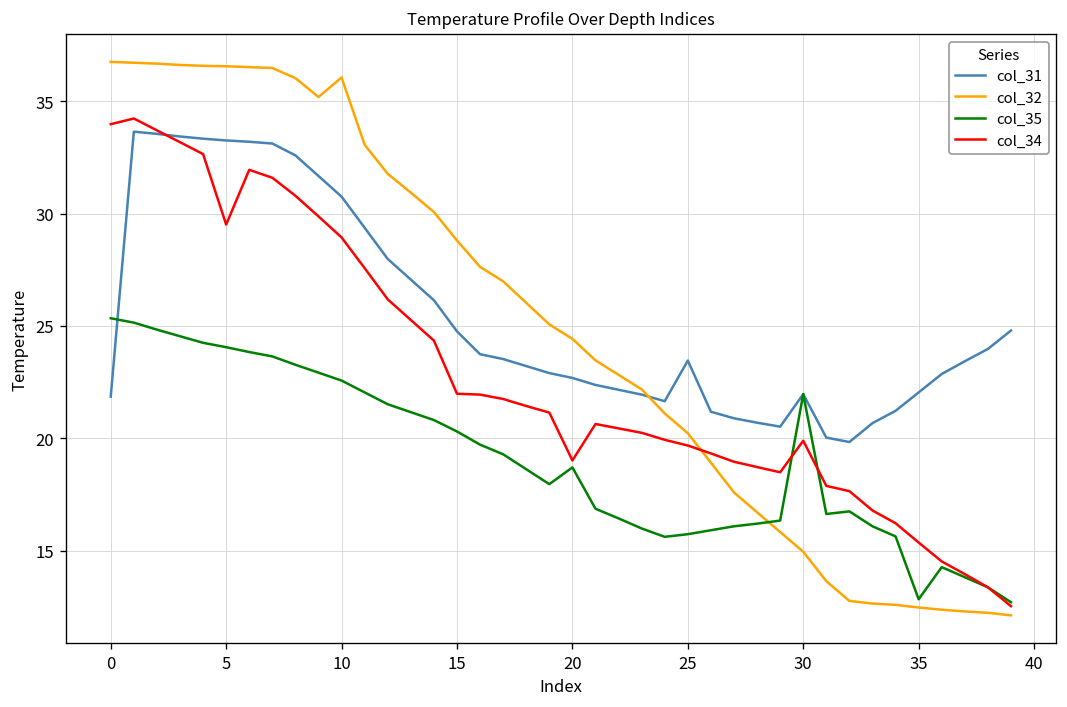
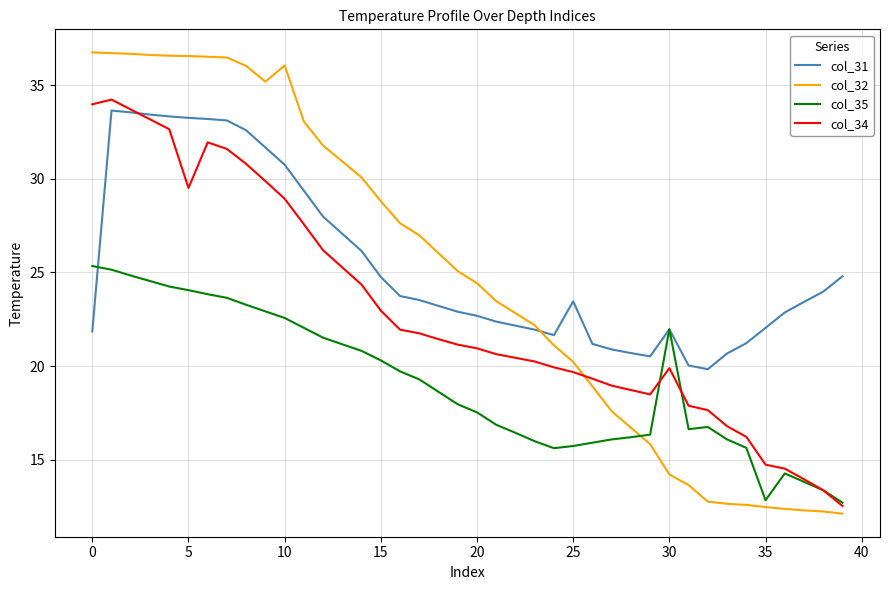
col_34, 15: 22.0 -> 23.0
col_35, 20: 18.7 -> 17.5
col_34, 20: 19.0 -> 21.0
col_32, 30: 15.0 -> 14.2
col_34, 35: 15.4 -> 14.7
